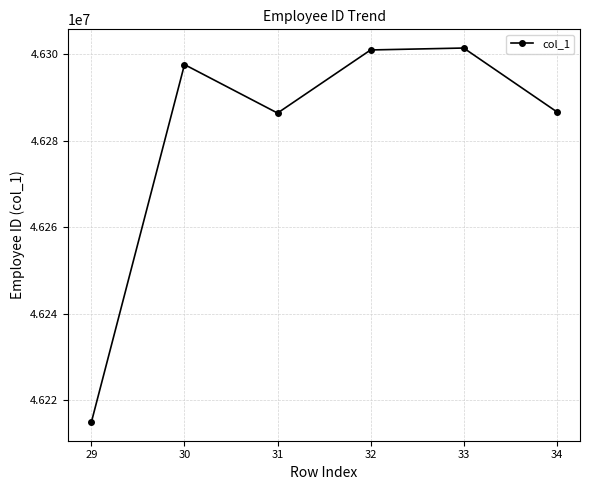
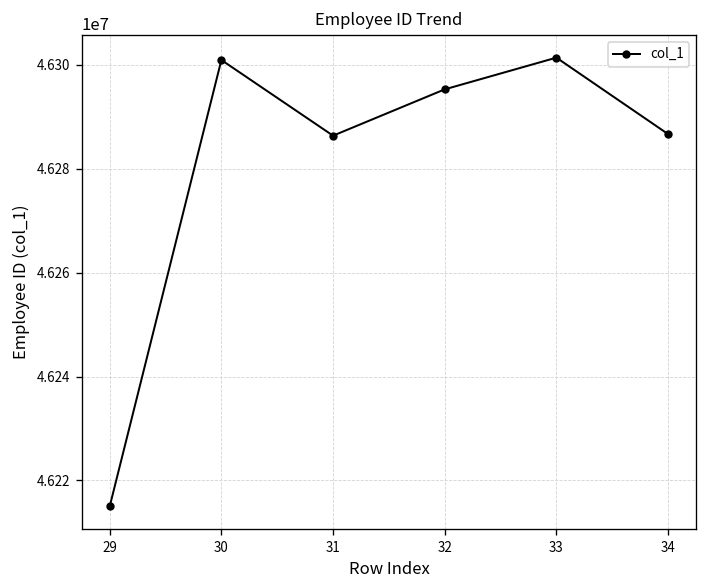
30: 46298000 -> 46301000
32: 46301000 -> 46295000
